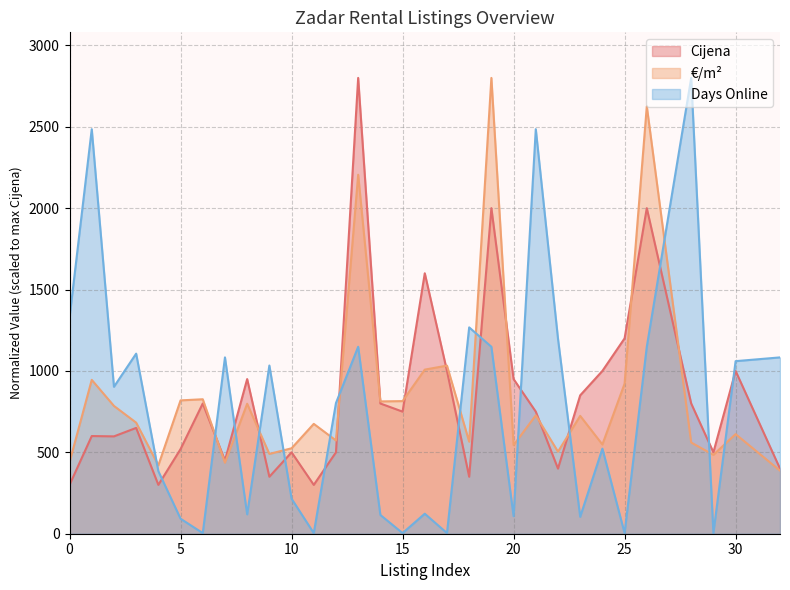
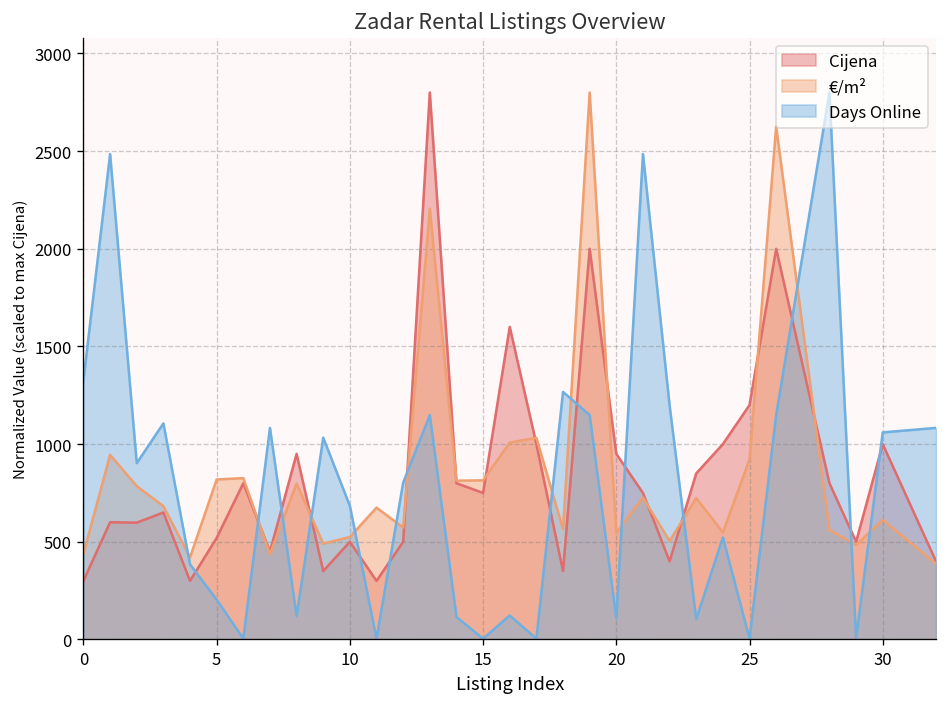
Days Online, 5: 90 -> 200
Days Online, 10: 220 -> 680
